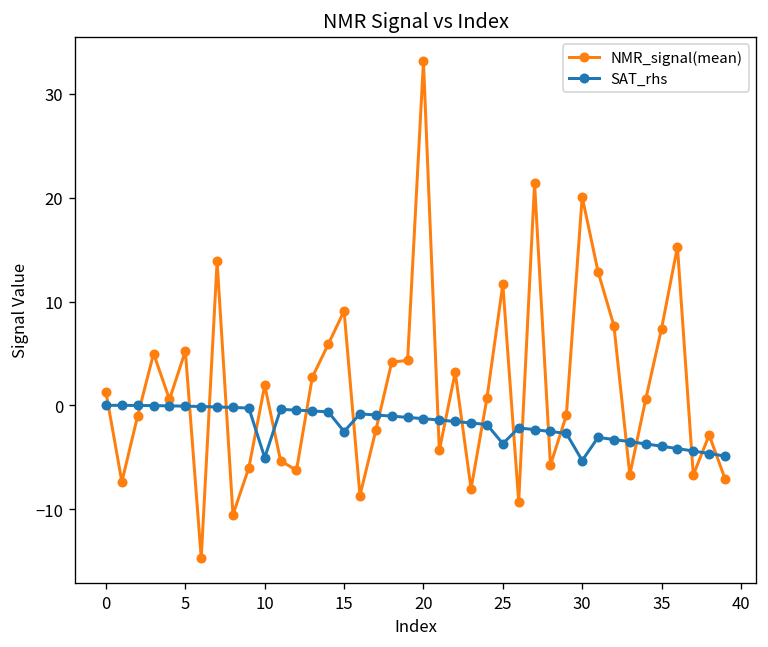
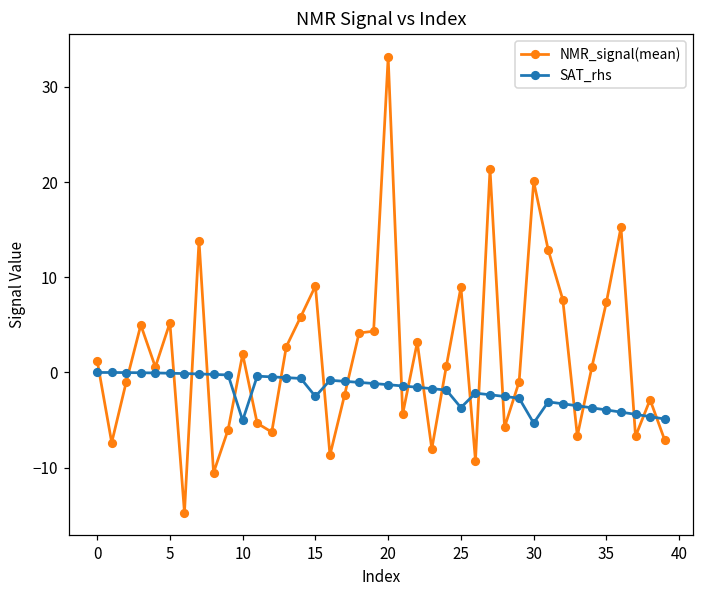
NMR_signal(mean), 25: 12 -> 9
